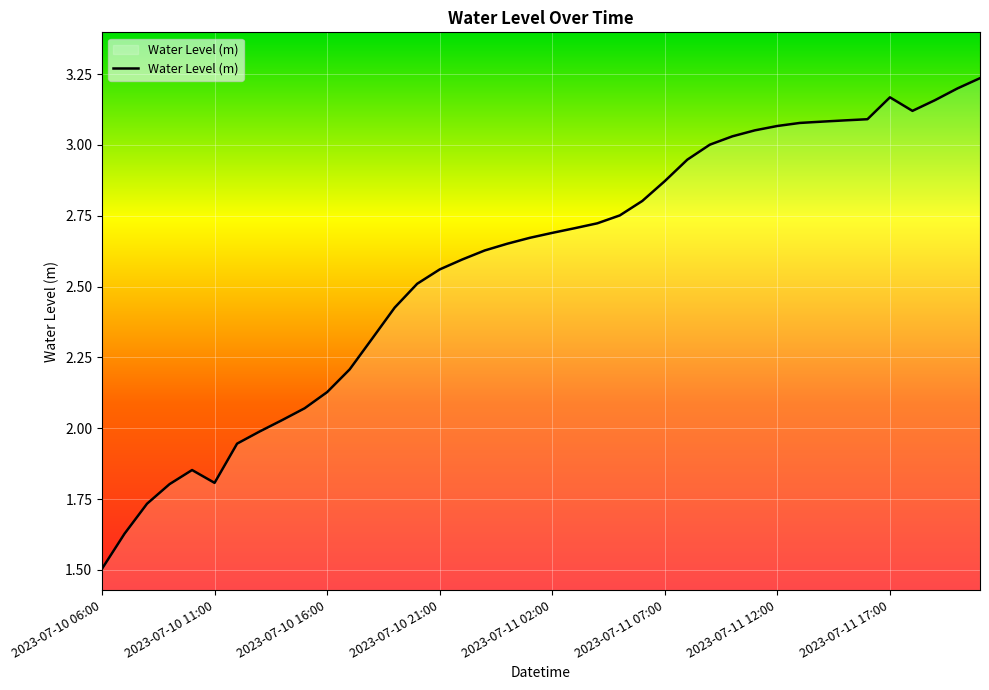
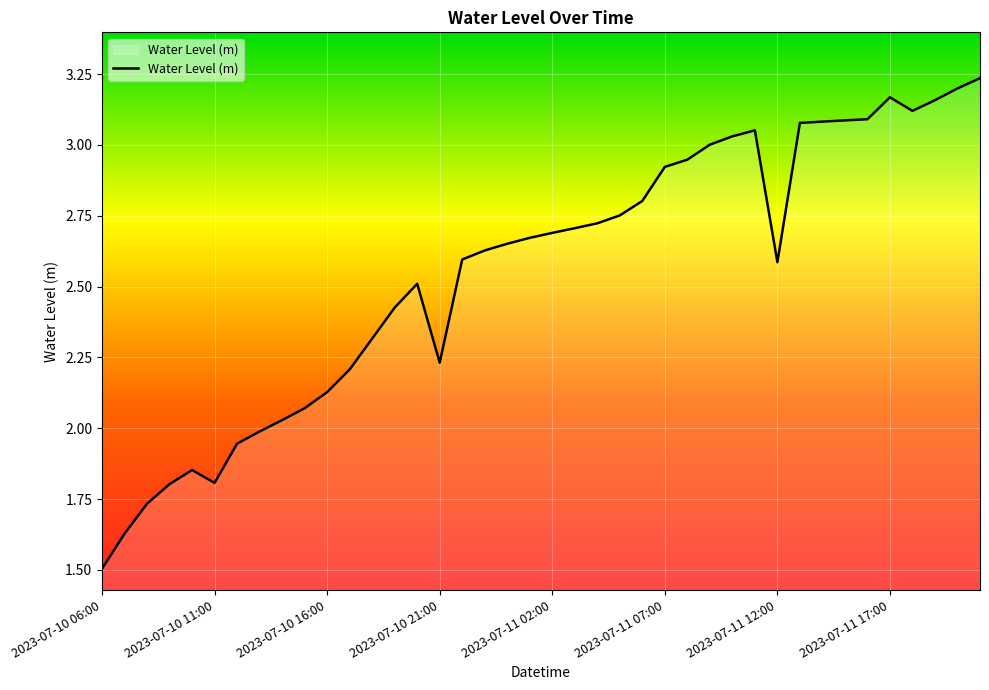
2023-07-10 21:00: 2.56 -> 2.23
2023-07-11 07:00: 2.87 -> 2.92
2023-07-11 12:00: 3.07 -> 2.59
